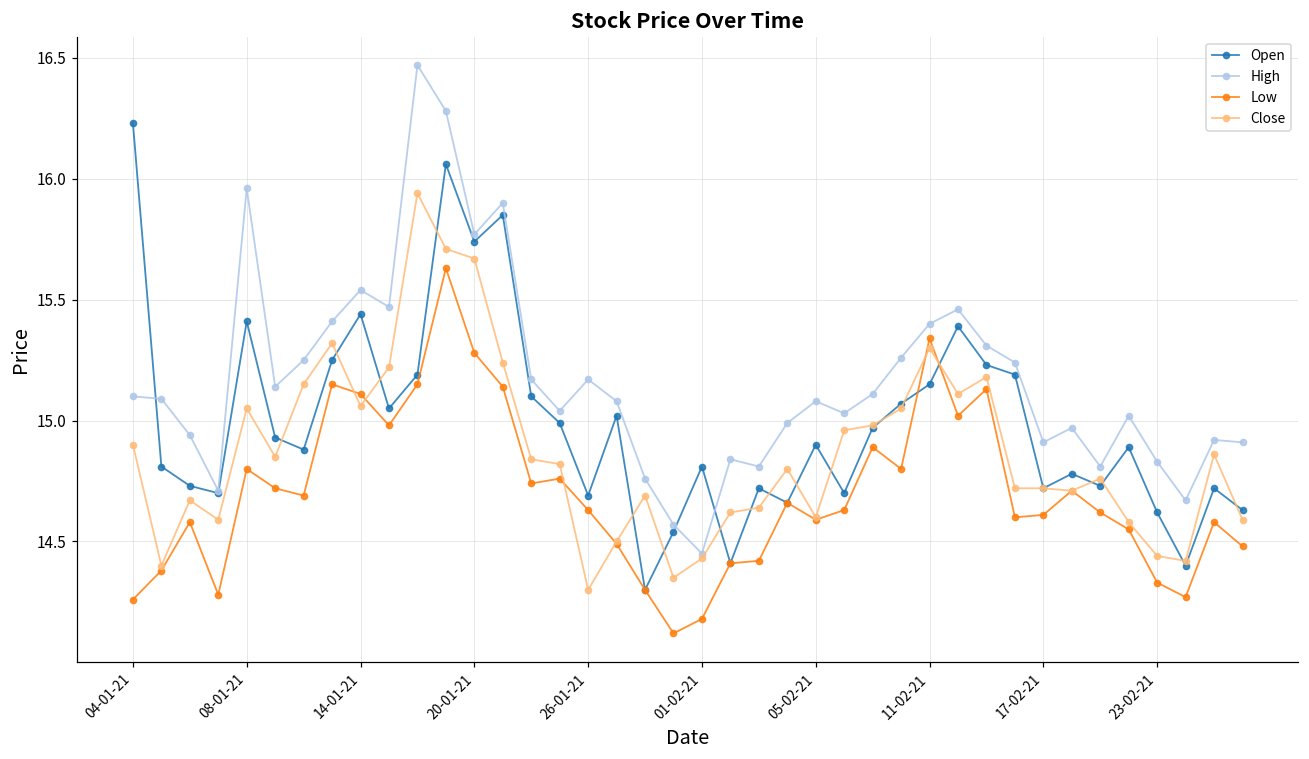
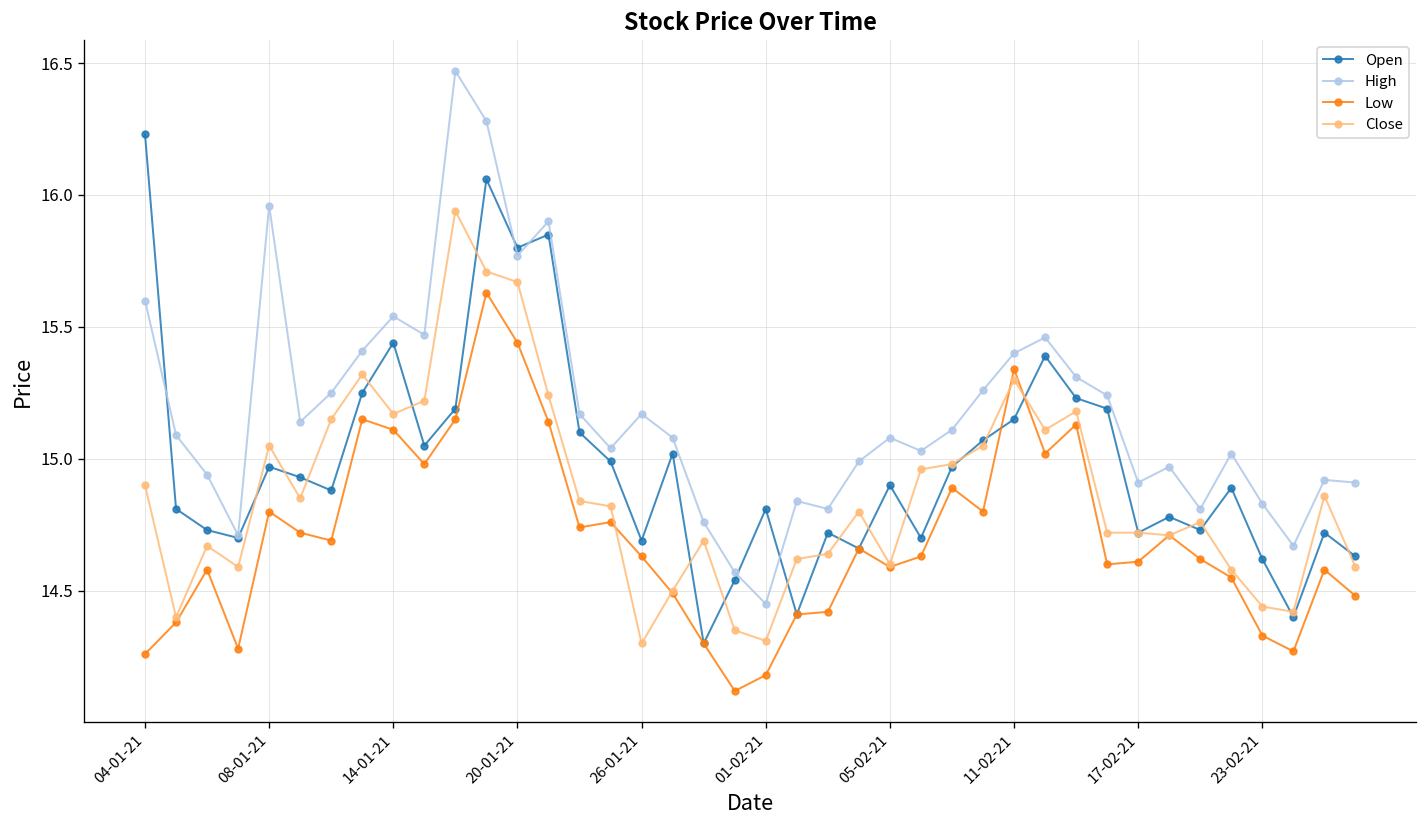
High, 04-01-21: 15.1 -> 15.6
Open, 08-01-21: 15.41 -> 14.97
Close, 14-01-21: 15.06 -> 15.17
Open, 20-01-21: 15.74 -> 15.80
Low, 20-01-21: 15.28 -> 15.44
Close, 01-02-21: 14.43 -> 14.31
